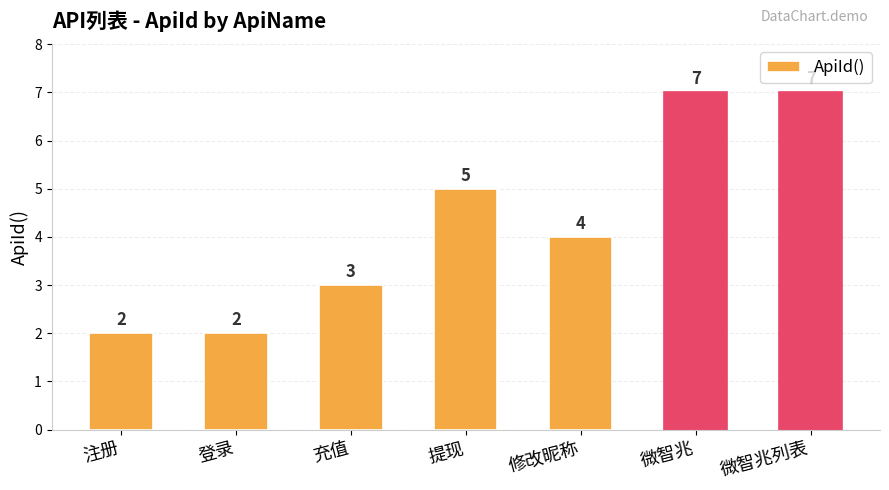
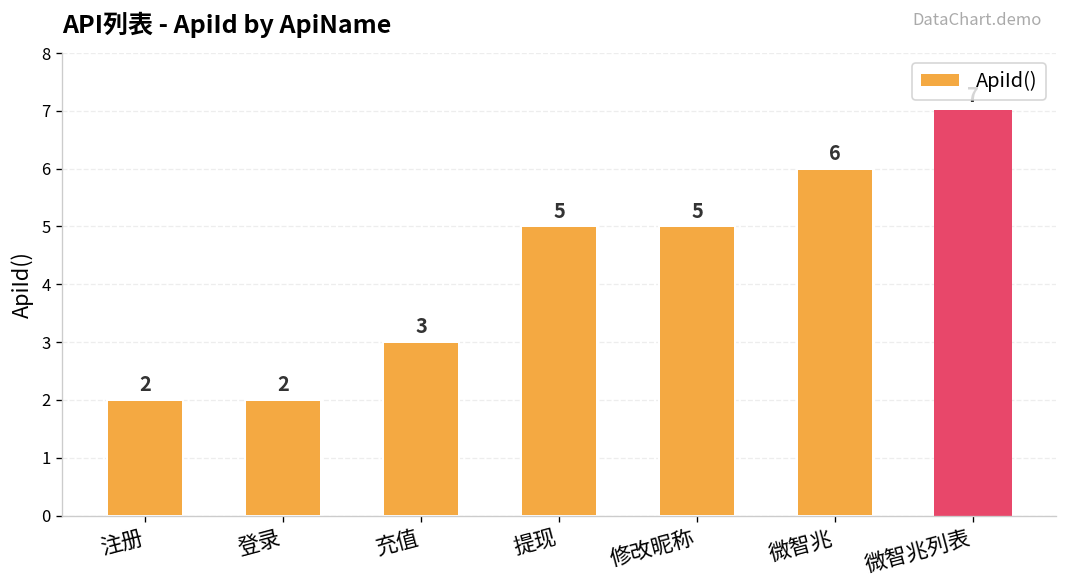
修改昵称: 4 -> 5
微智兆: 7 -> 6
